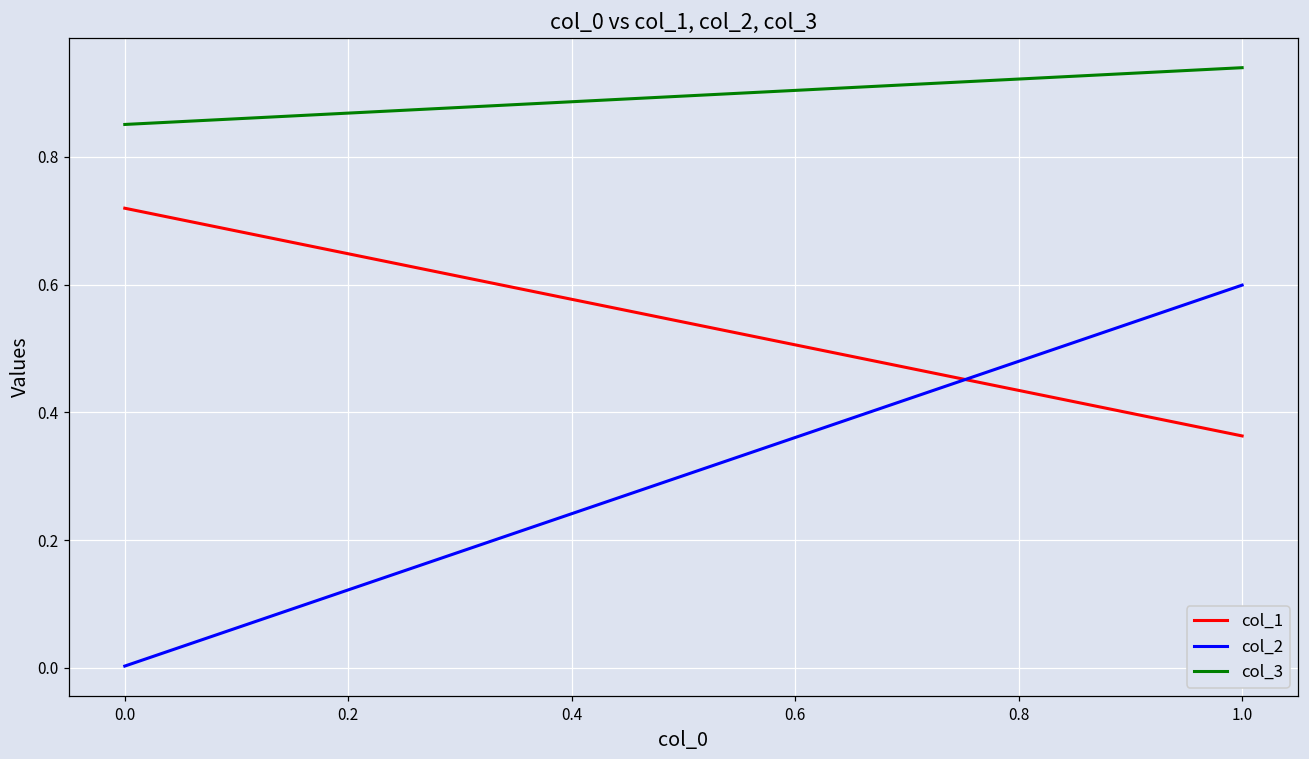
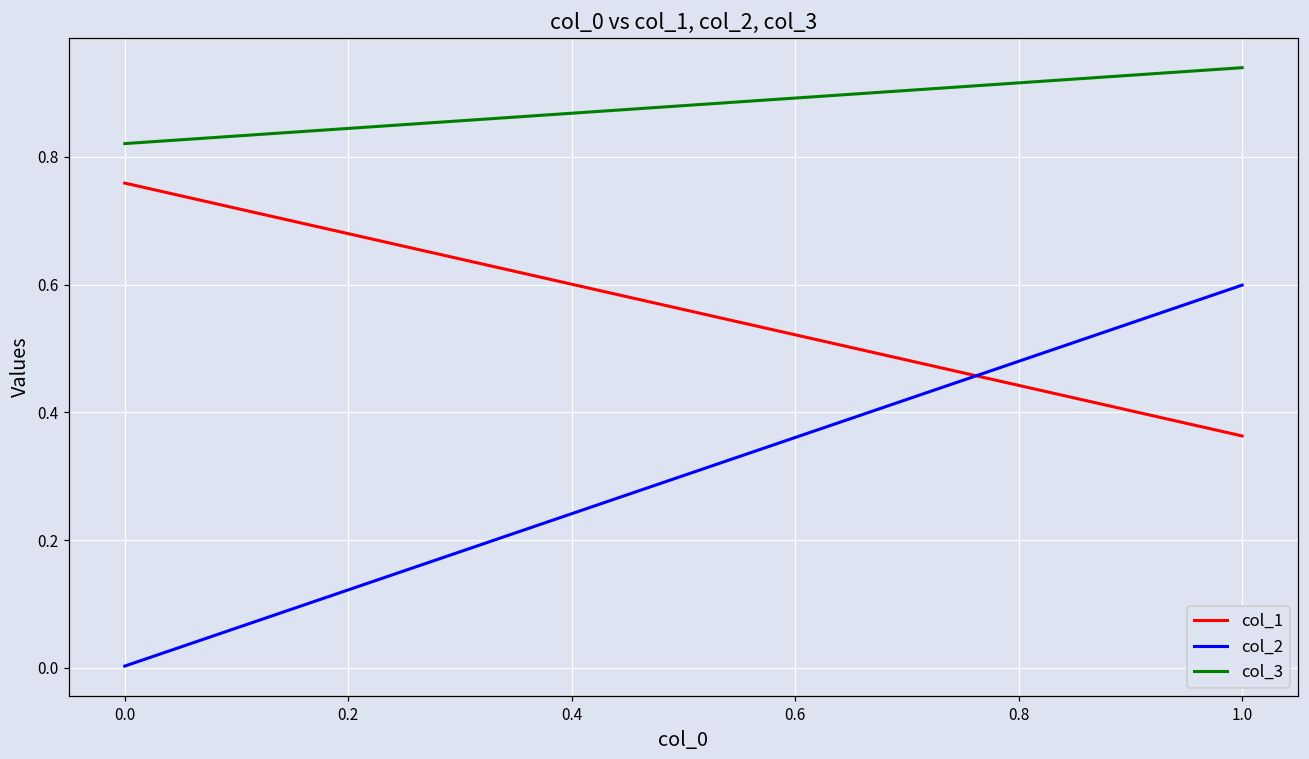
col_1, 0.0: 0.72 -> 0.76
col_3, 0.0: 0.85 -> 0.82
